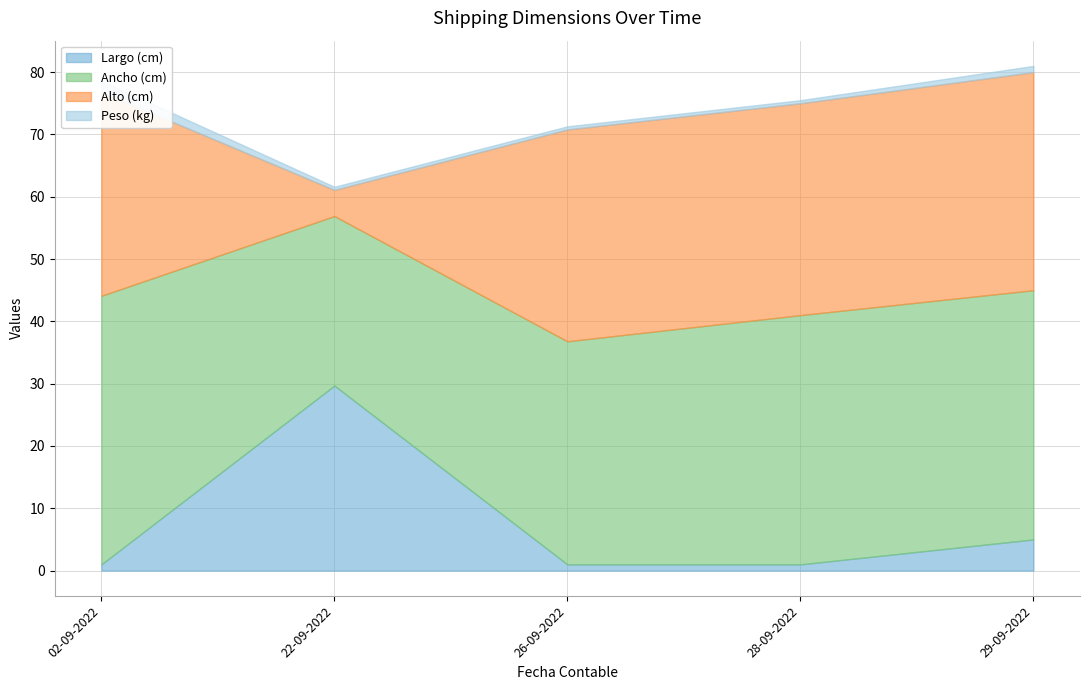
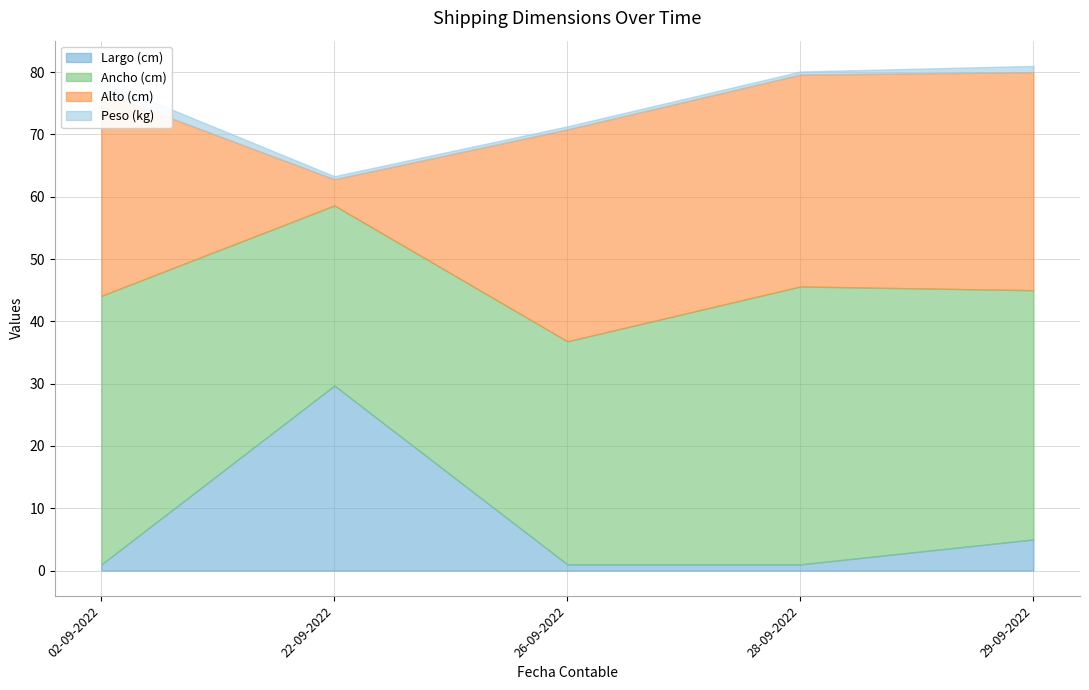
Ancho (cm), 22-09-2022: 27 -> 29
Ancho (cm), 28-09-2022: 40 -> 45
